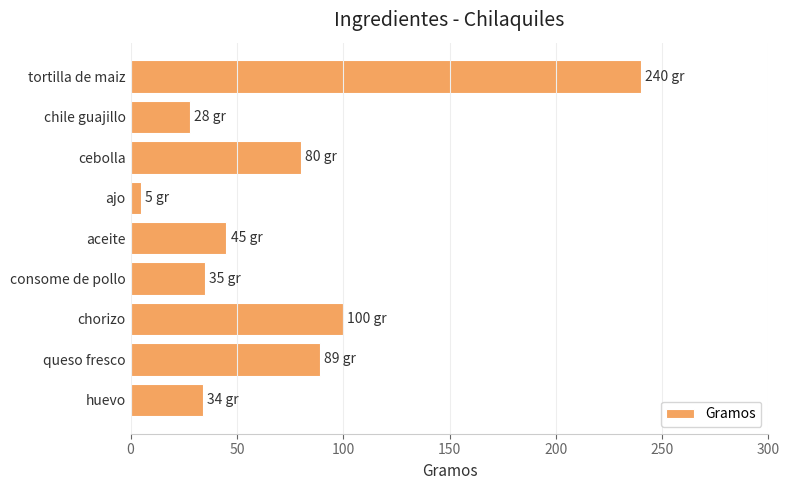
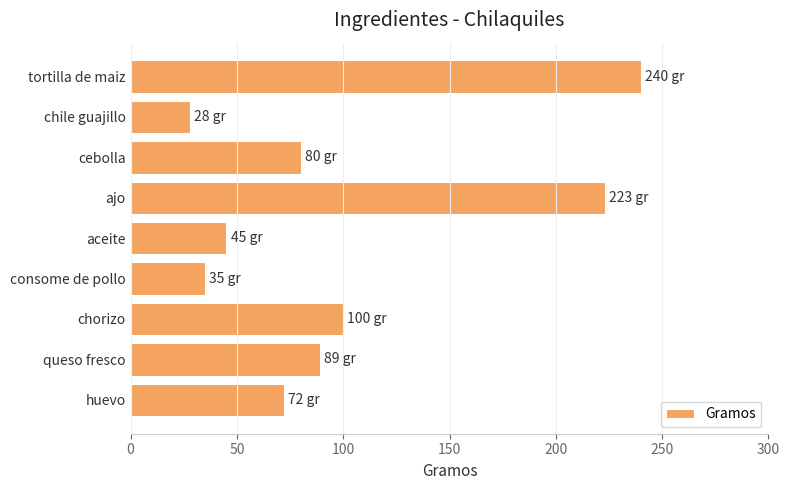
ajo: 5 -> 223
huevo: 34 -> 72
